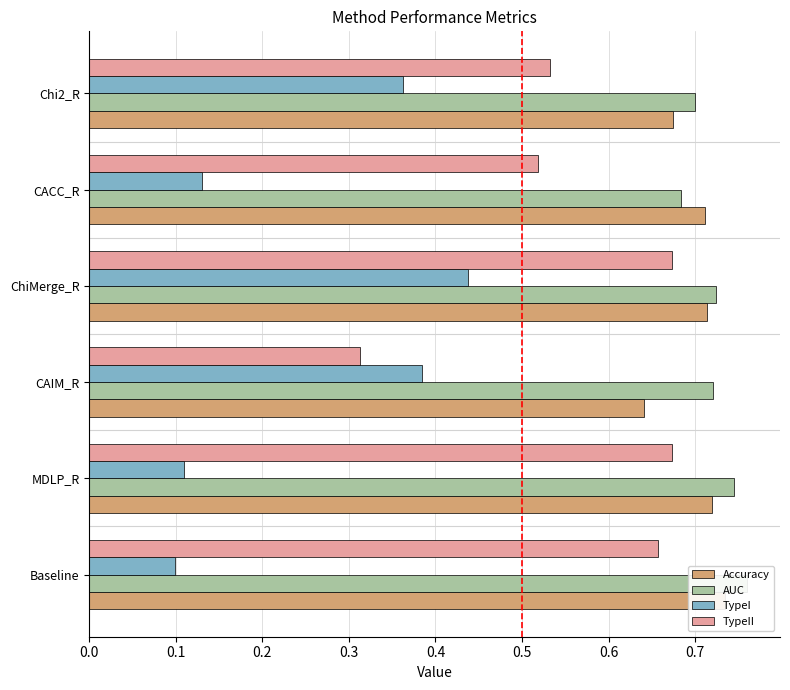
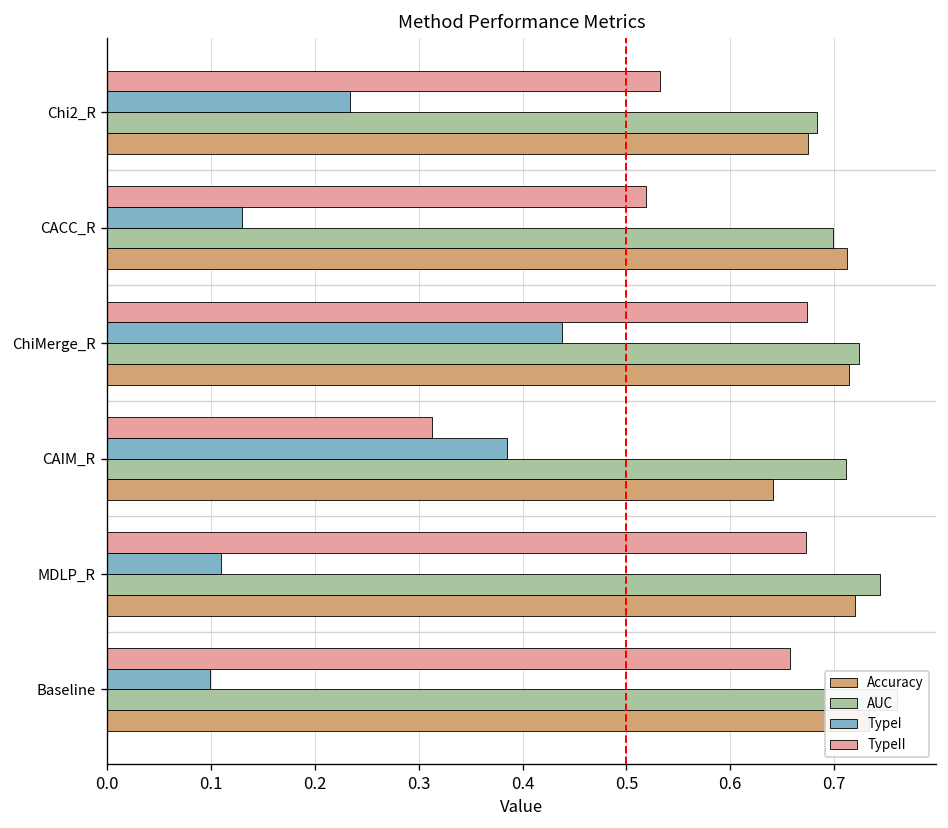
TypeI, Chi2_R: 0.36 -> 0.23
AUC, Chi2_R: 0.70 -> 0.68
AUC, CACC_R: 0.68 -> 0.70
AUC, CAIM_R: 0.72 -> 0.71
